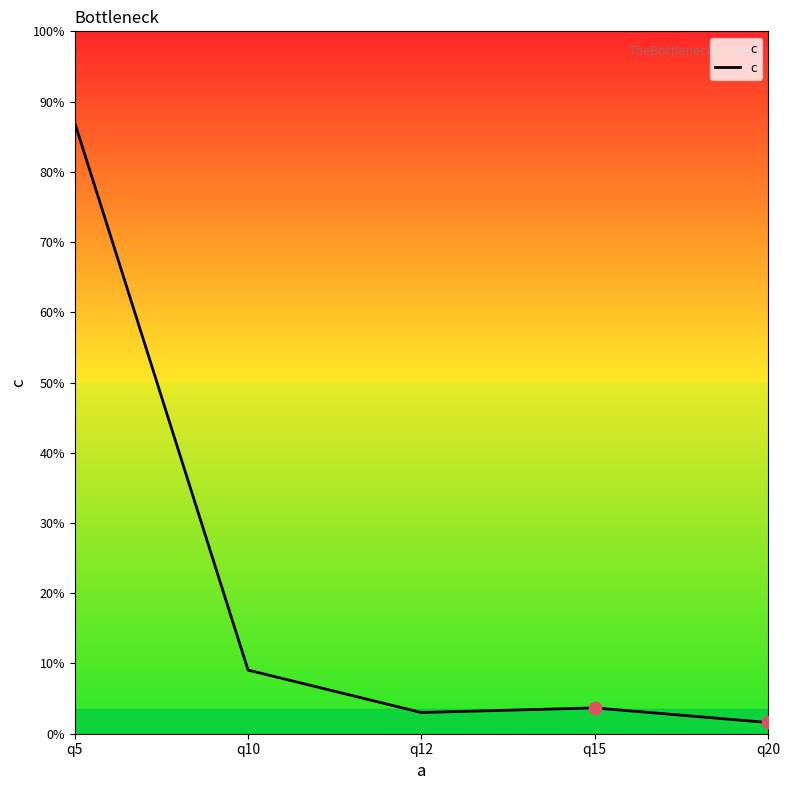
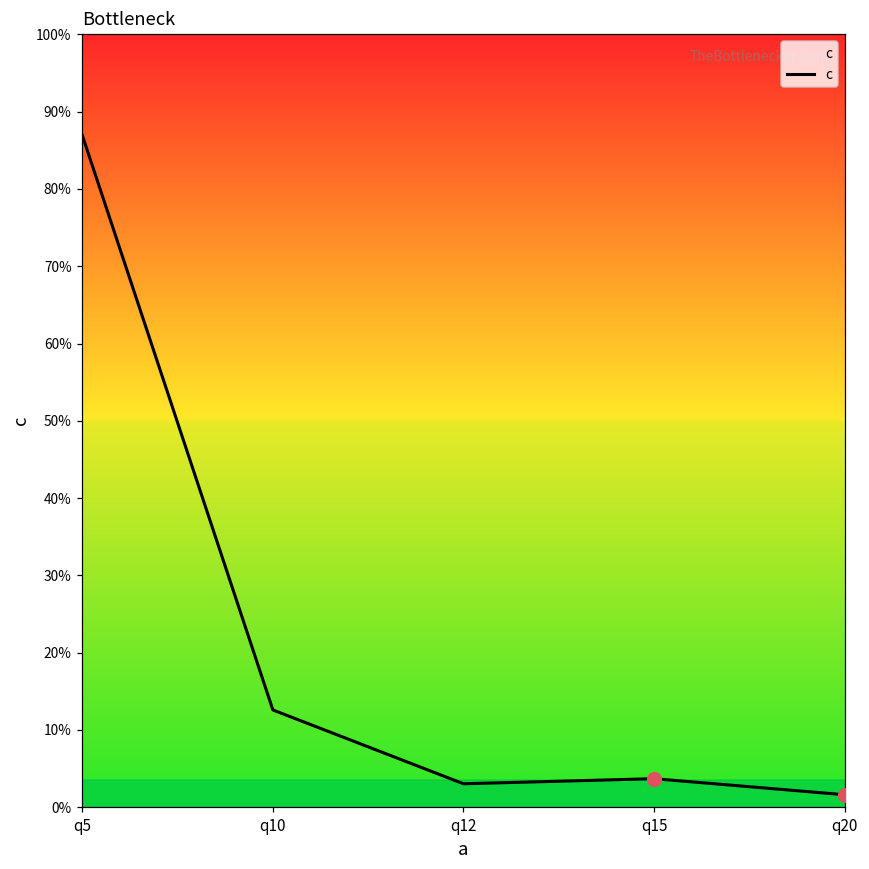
c, q10: 9% -> 13%
